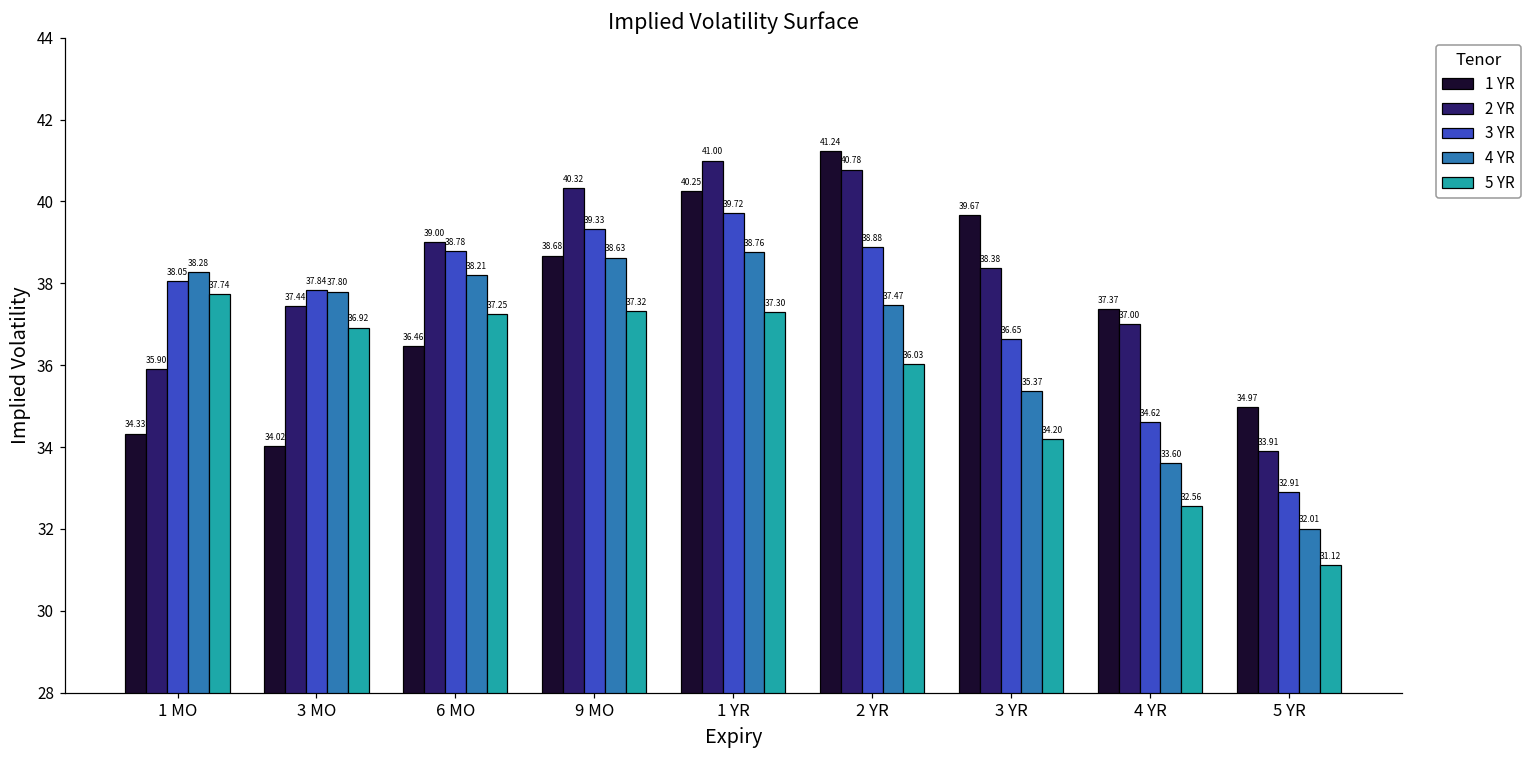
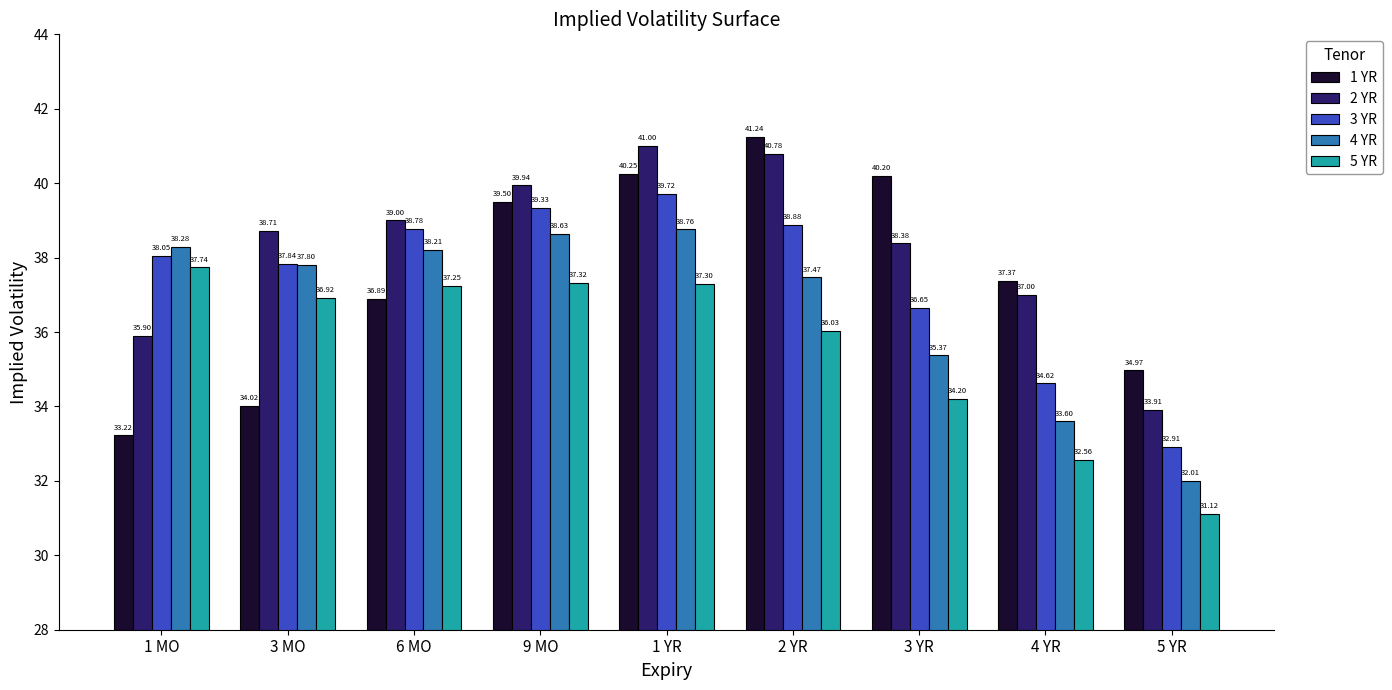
1 YR, 1 MO: 34.33 -> 33.22
2 YR, 3 MO: 37.44 -> 38.71
1 YR, 6 MO: 36.46 -> 36.89
1 YR, 9 MO: 38.68 -> 39.50
2 YR, 9 MO: 40.32 -> 39.94
1 YR, 3 YR: 39.67 -> 40.20
